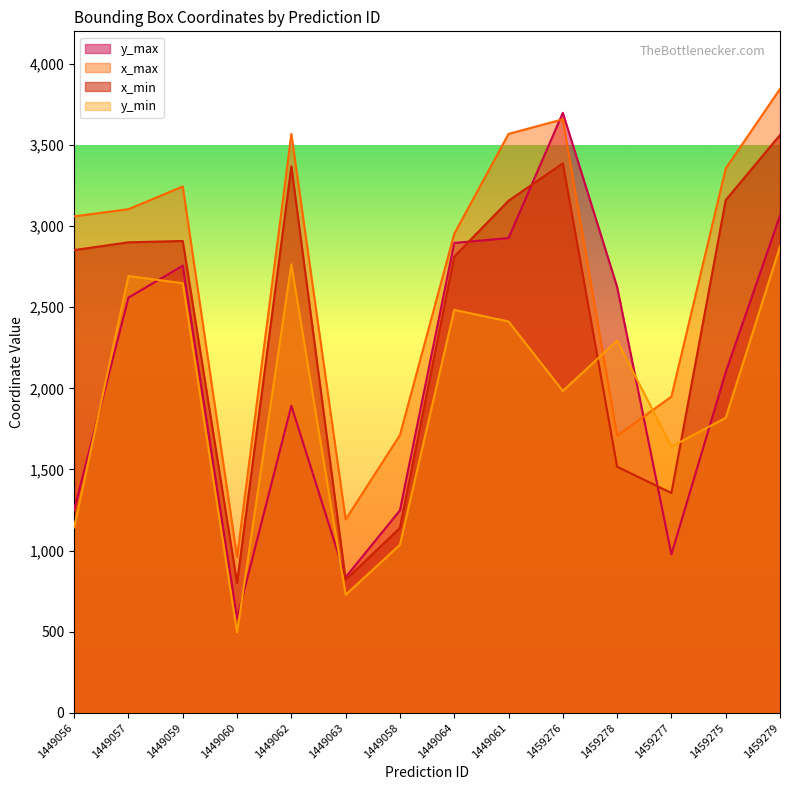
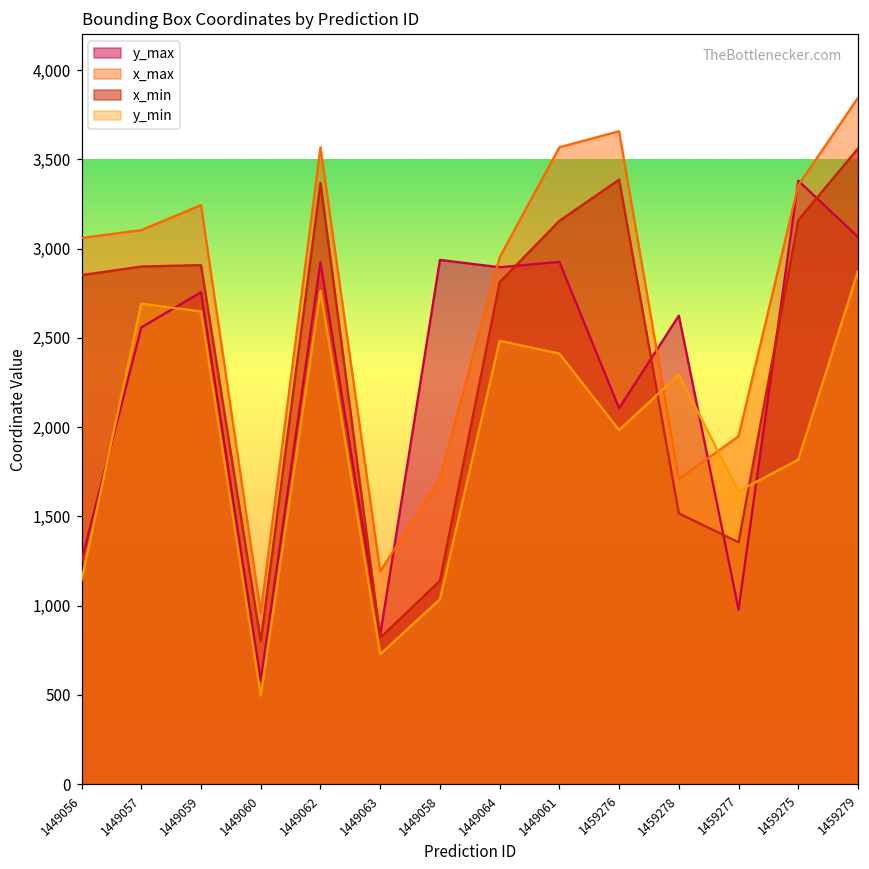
y_max, 1449062: 1,890 -> 2,920
y_max, 1449058: 1,250 -> 2,940
y_max, 1459276: 3,700 -> 2,110
y_max, 1459275: 2,100 -> 3,380
